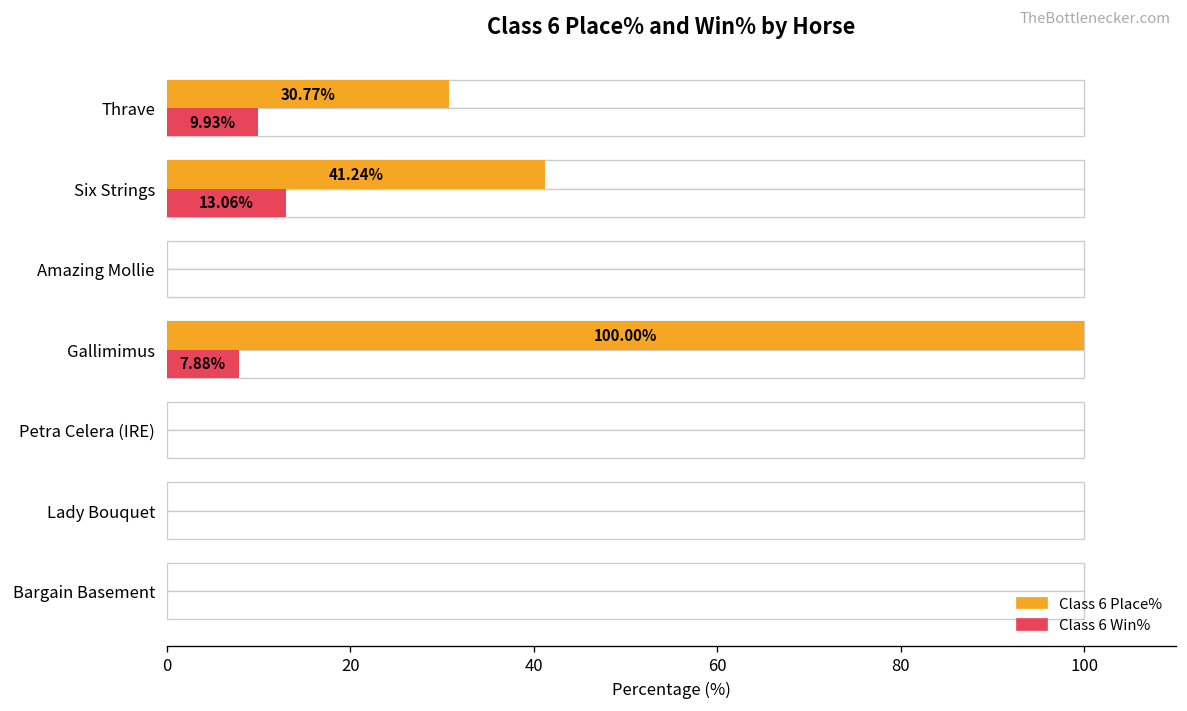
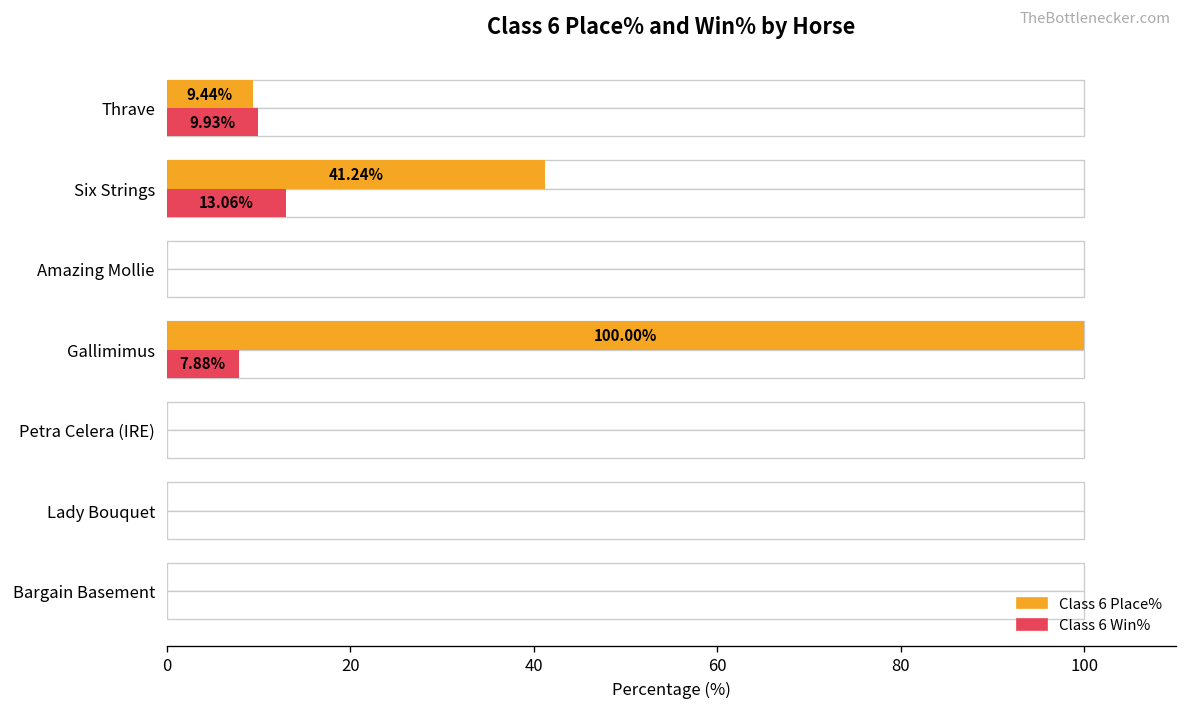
Class 6 Place%, Thrave: 30.77% -> 9.44%
